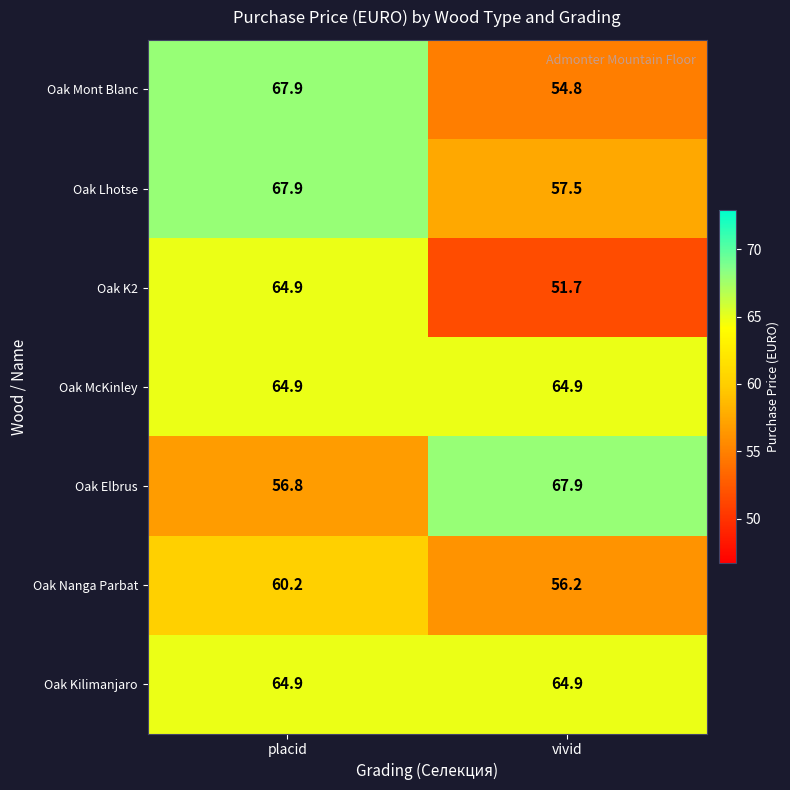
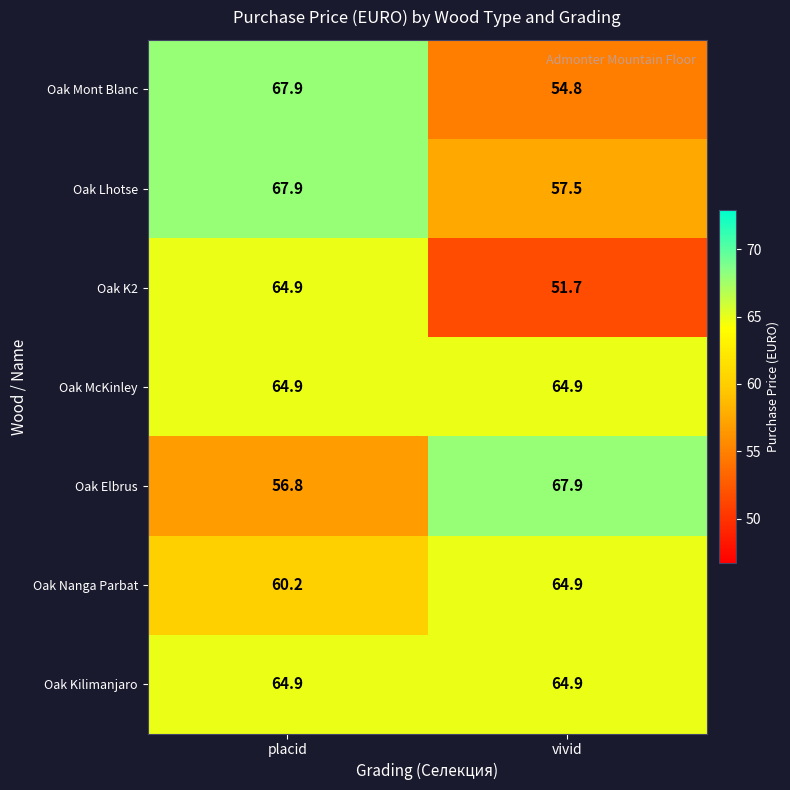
Oak Nanga Parbat, vivid: 56.2 -> 64.9
